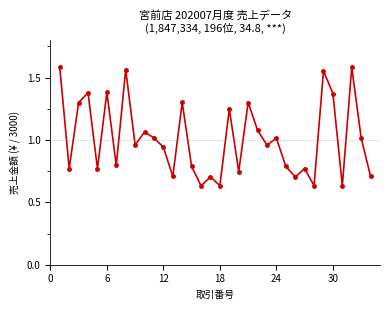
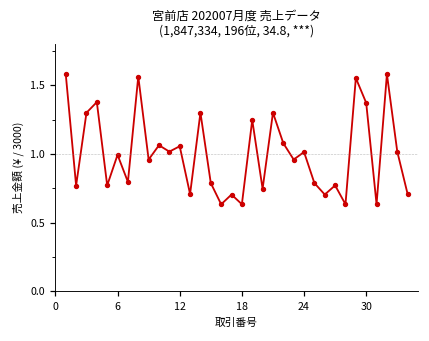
6: 1.38 -> 0.99
12: 0.94 -> 1.06
